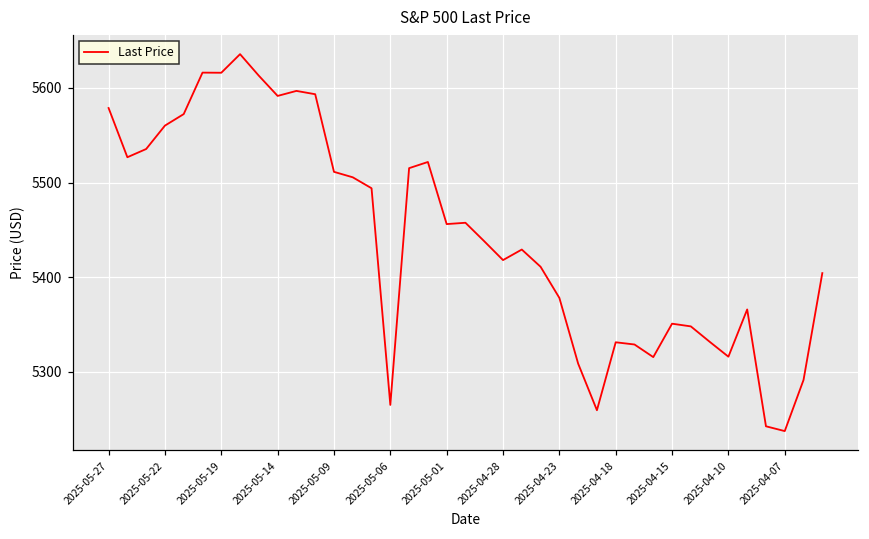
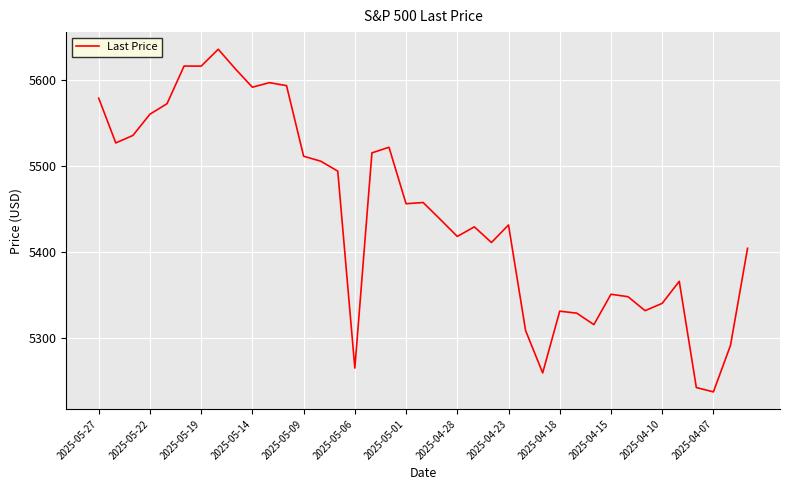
2025-04-23: 5380 -> 5430
2025-04-10: 5320 -> 5340
